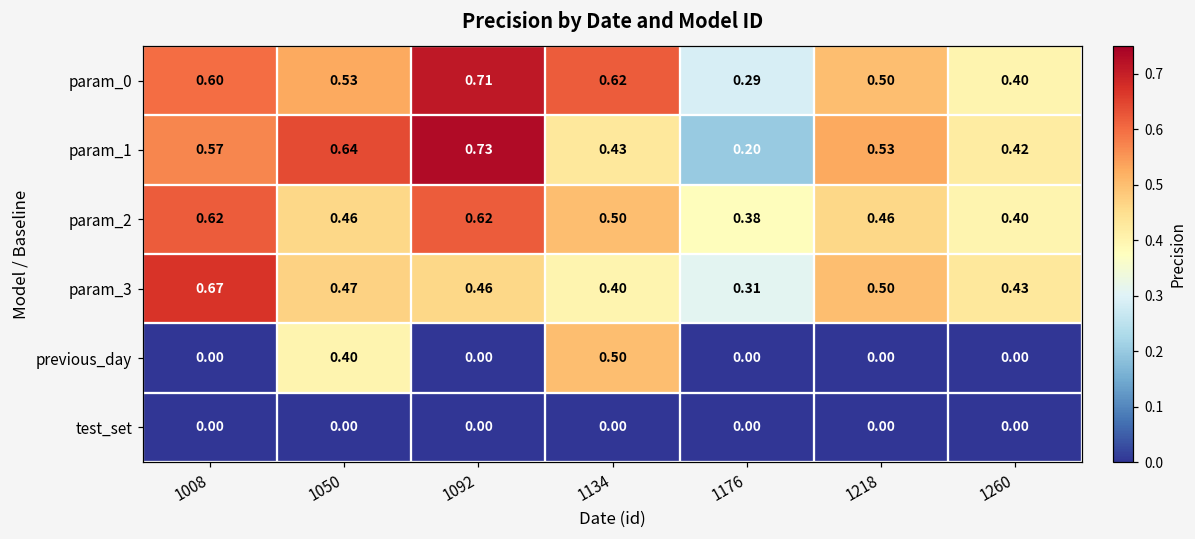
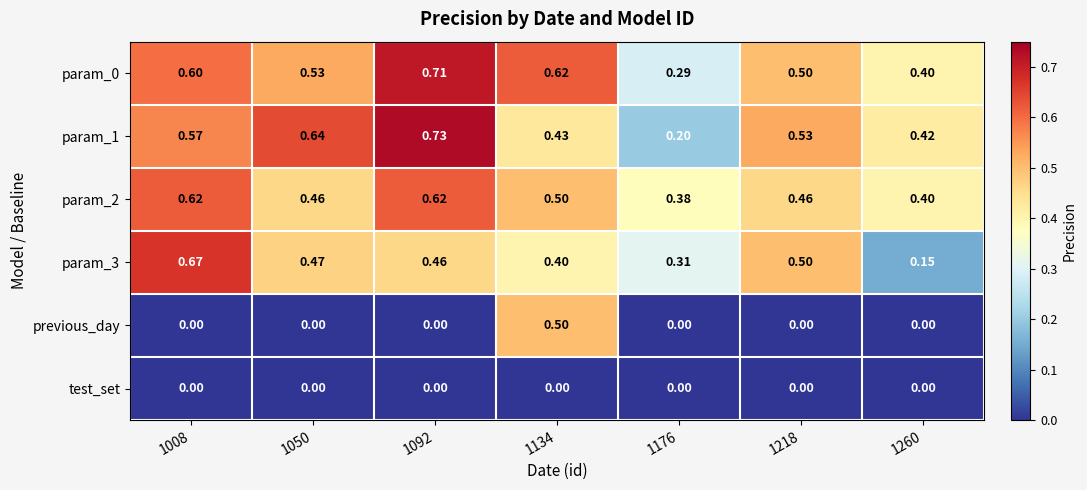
param_3, 1260: 0.43 -> 0.15
previous_day, 1050: 0.40 -> 0.00
